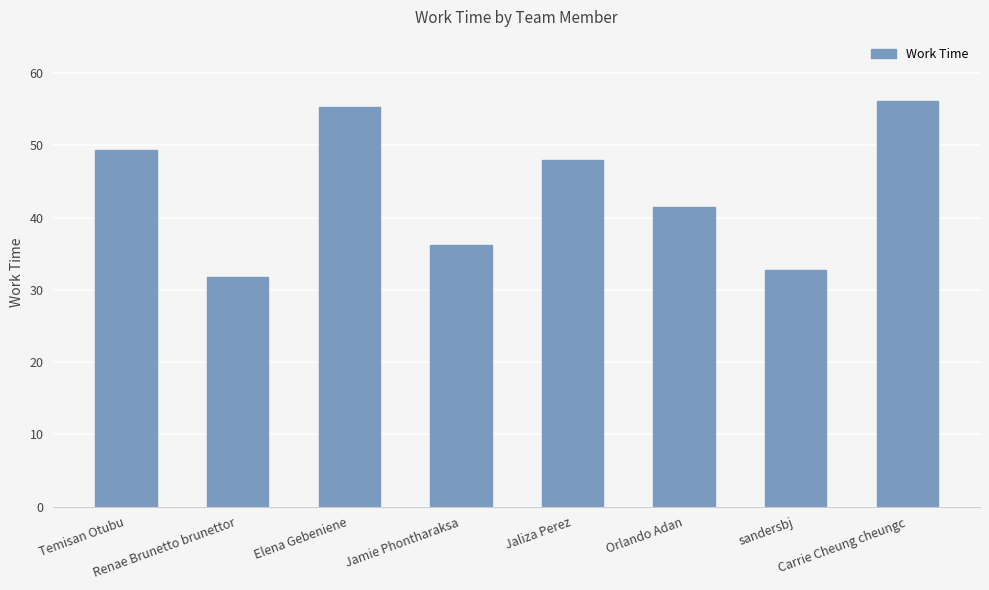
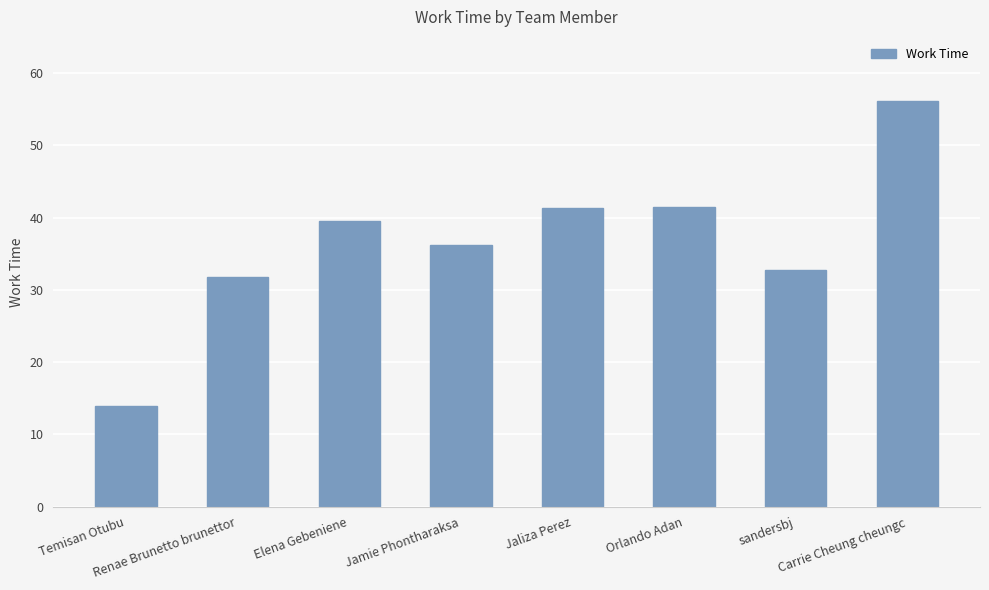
Temisan Otubu: 49 -> 14
Elena Gebeniene: 55 -> 40
Jaliza Perez: 48 -> 41
